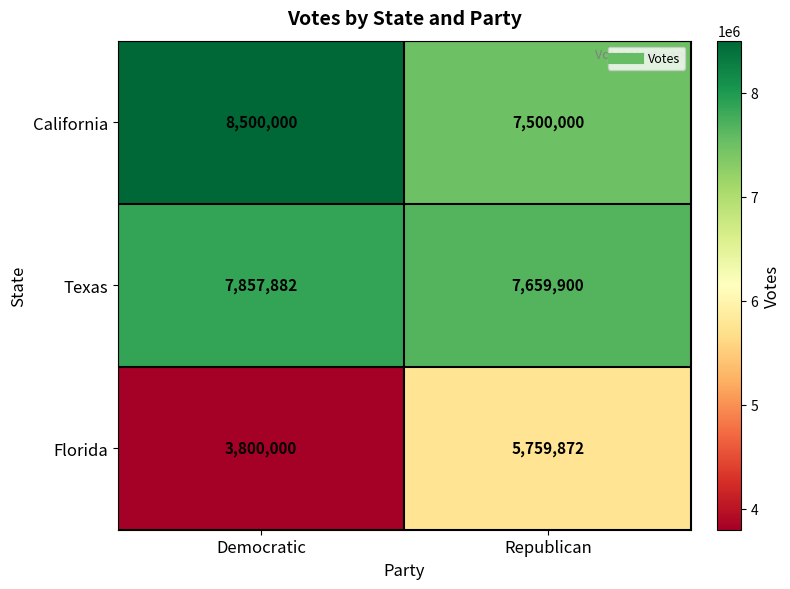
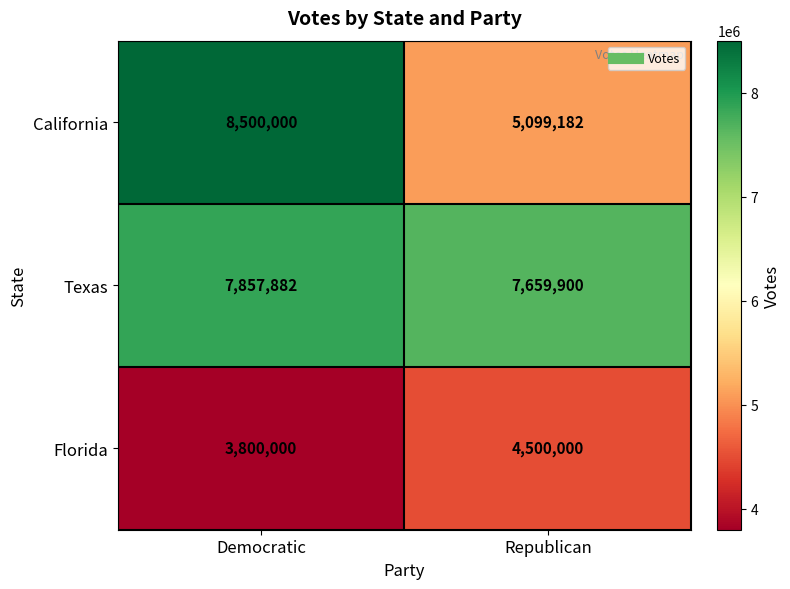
California, Republican: 7,500,000 -> 5,099,182
Florida, Republican: 5,759,872 -> 4,500,000
